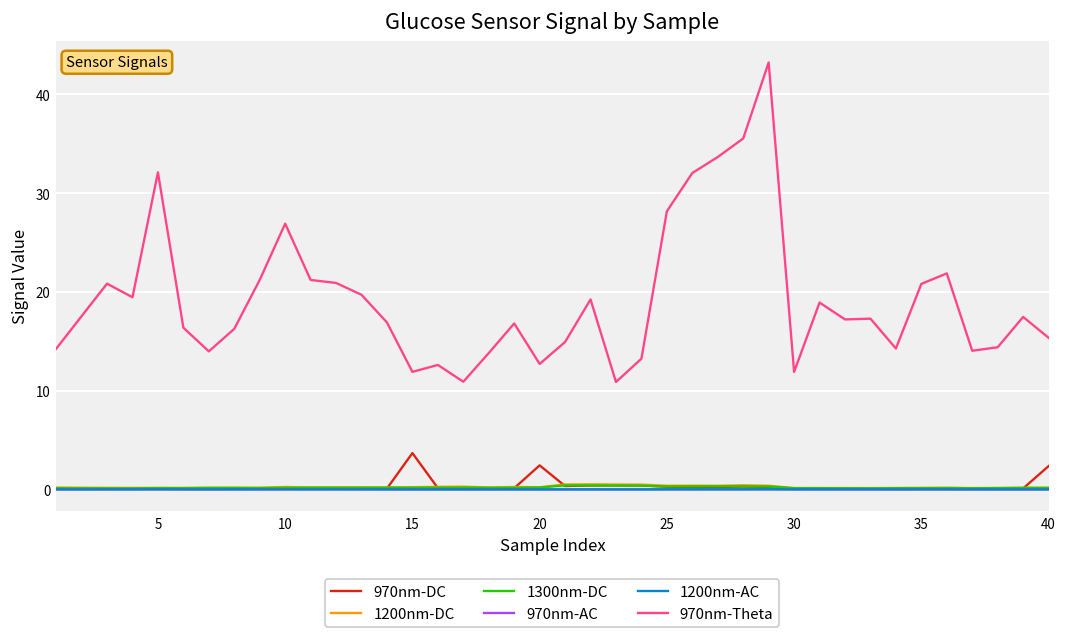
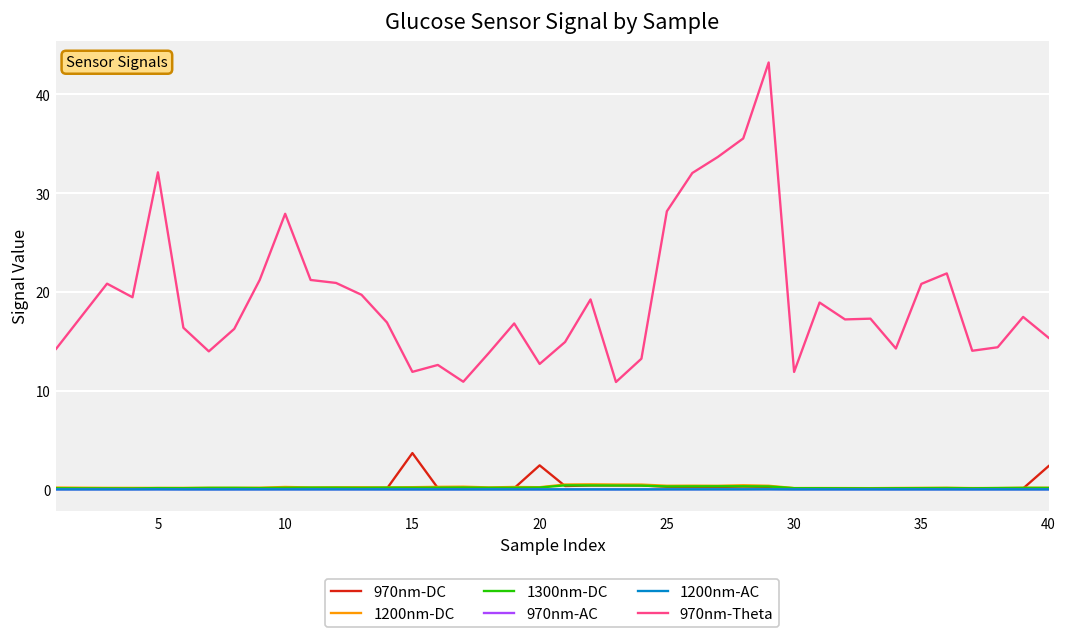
970nm-Theta, 10: 27 -> 28
